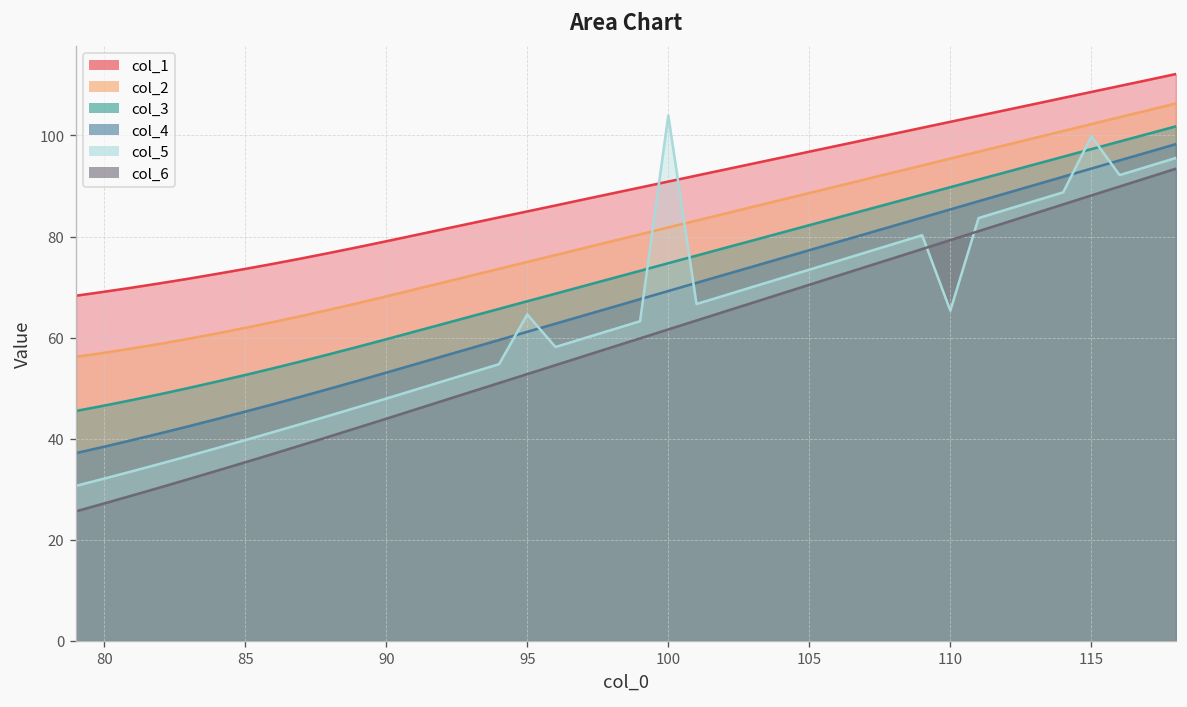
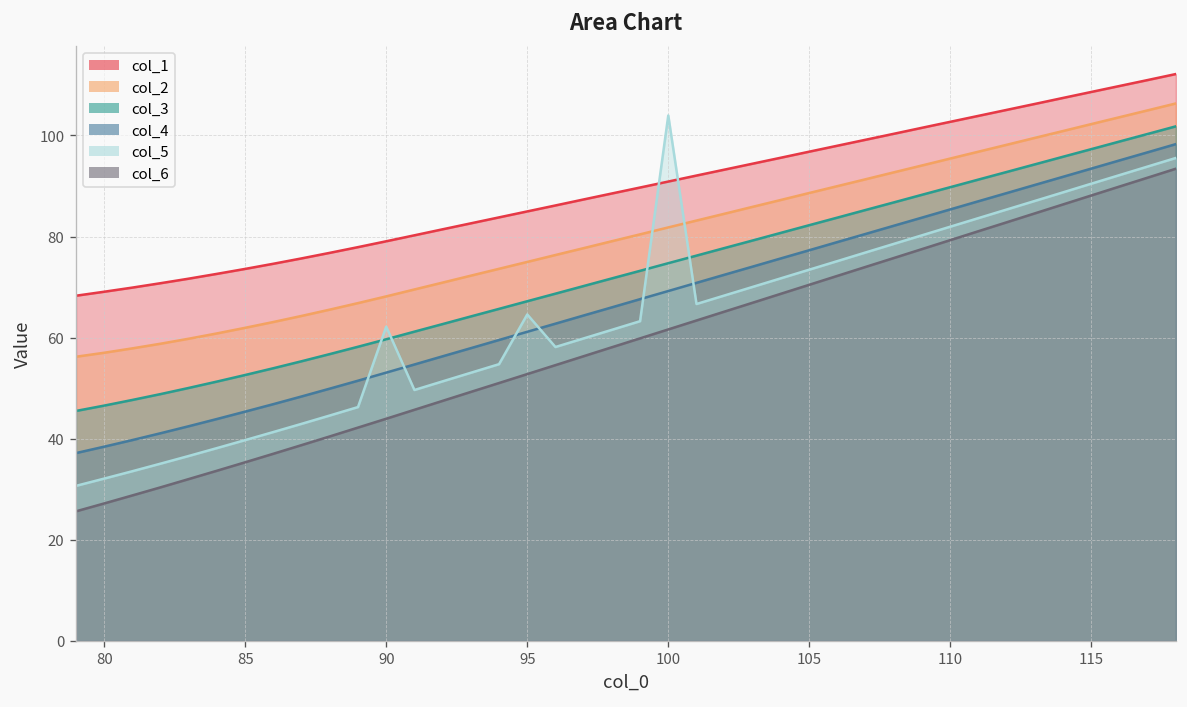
col_5, 90: 48 -> 62
col_5, 110: 65 -> 82
col_5, 115: 100 -> 90
